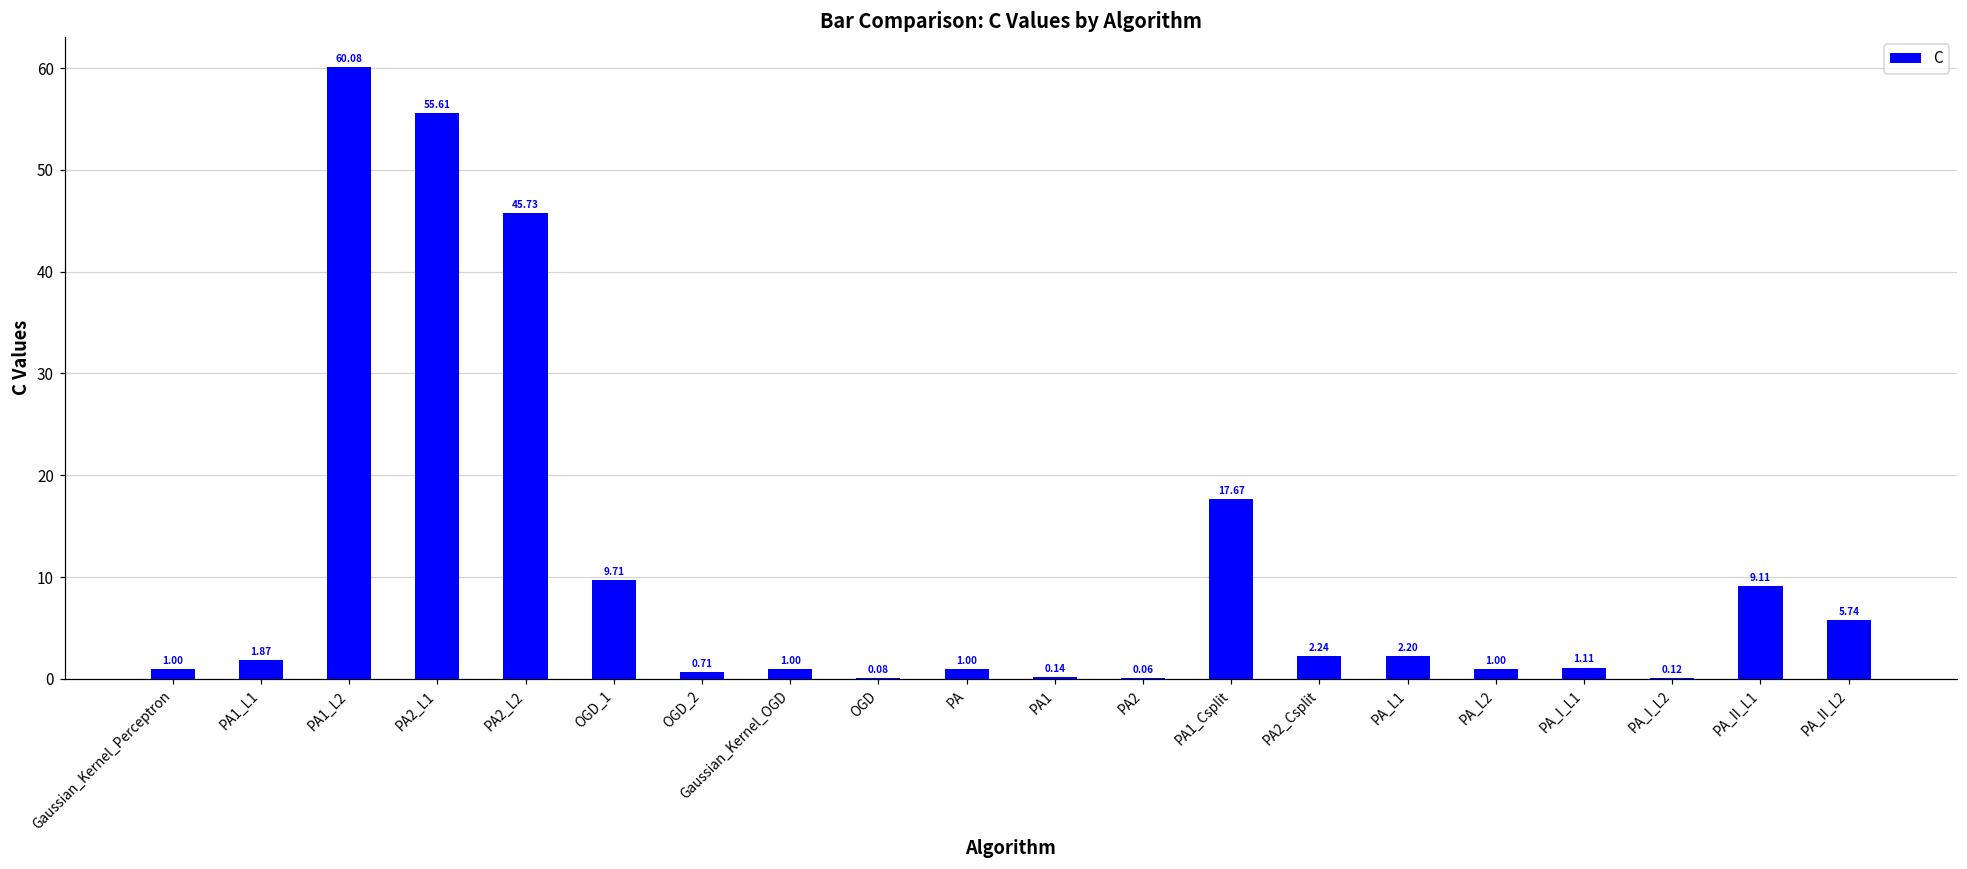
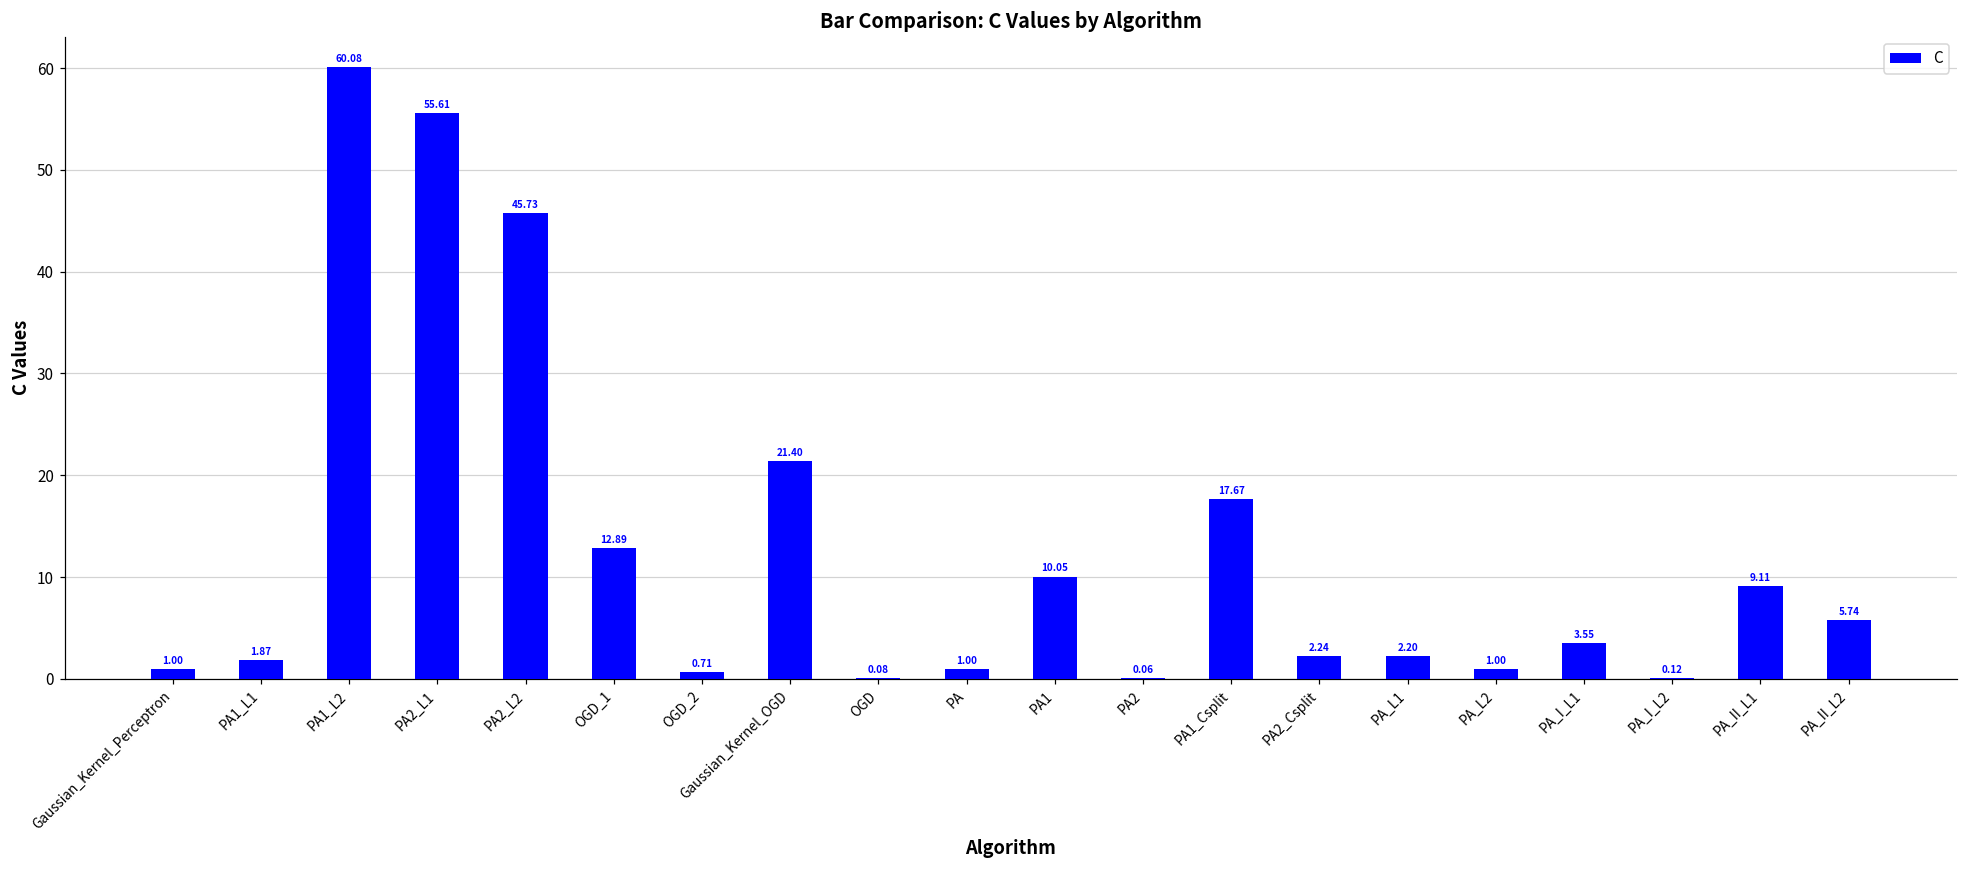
OGD_1: 9.71 -> 12.89
Gaussian_Kernel_OGD: 1.00 -> 21.40
PA1: 0.14 -> 10.05
PA_I_L1: 1.11 -> 3.55
